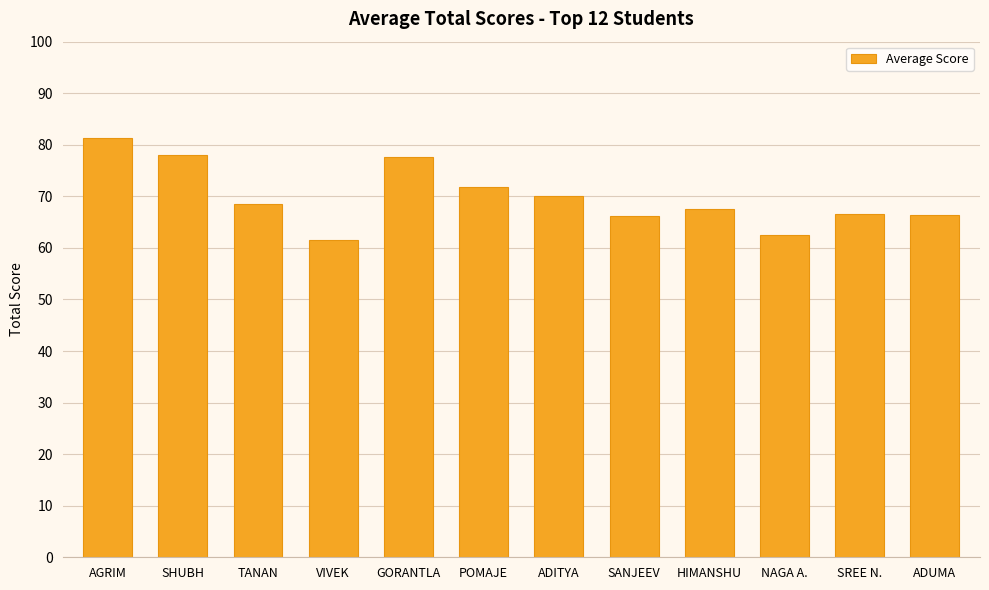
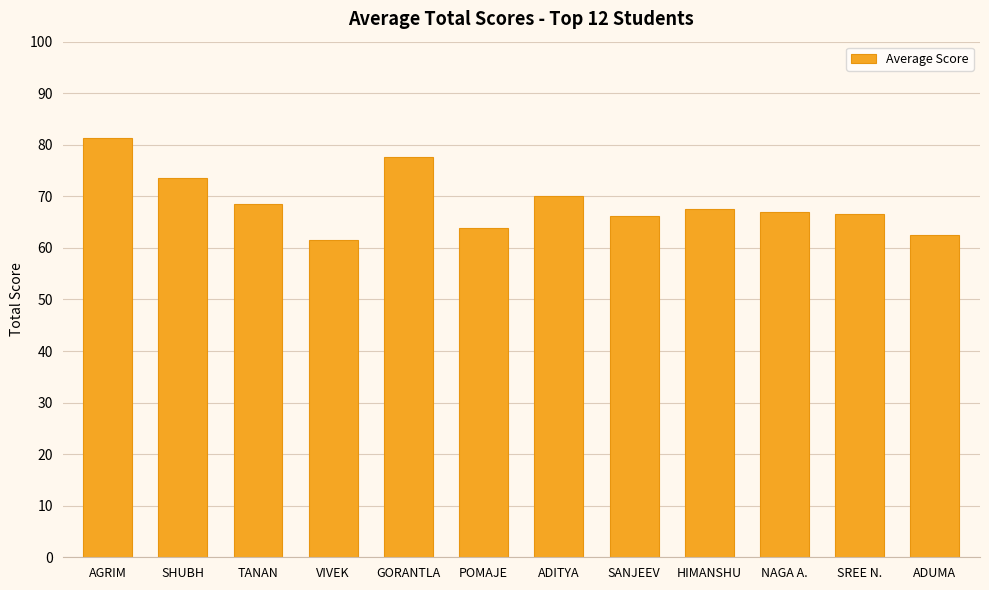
SHUBH: 78 -> 74
POMAJE: 72 -> 64
NAGA A.: 62 -> 67
ADUMA: 66 -> 62
